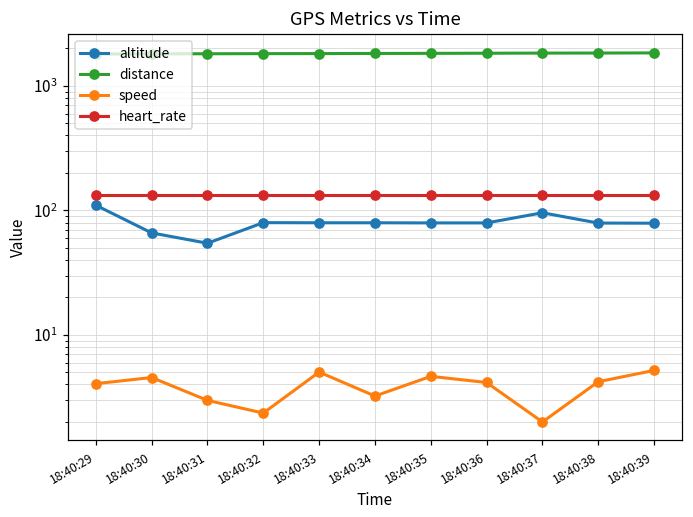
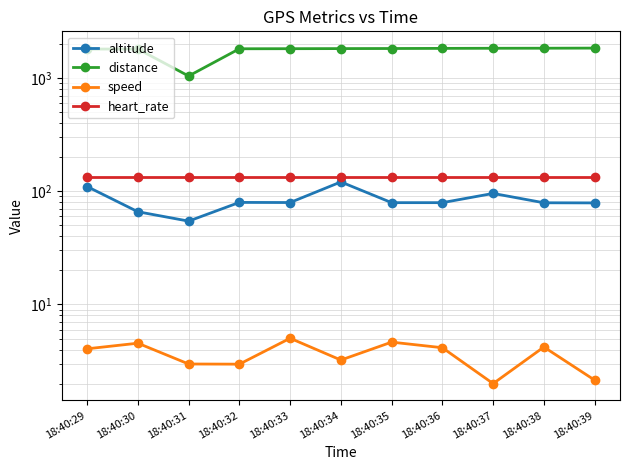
distance, 18:40:31: 1800 -> 1000
speed, 18:40:32: 2.4 -> 3.0
altitude, 18:40:34: 80 -> 120
speed, 18:40:39: 5 -> 2.1
